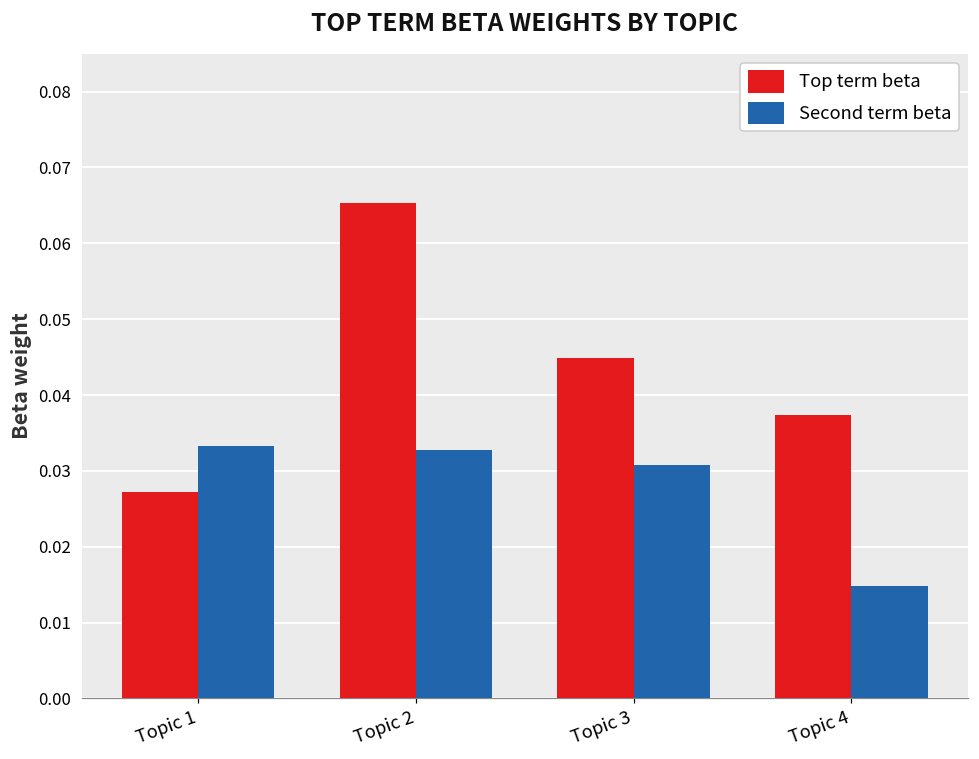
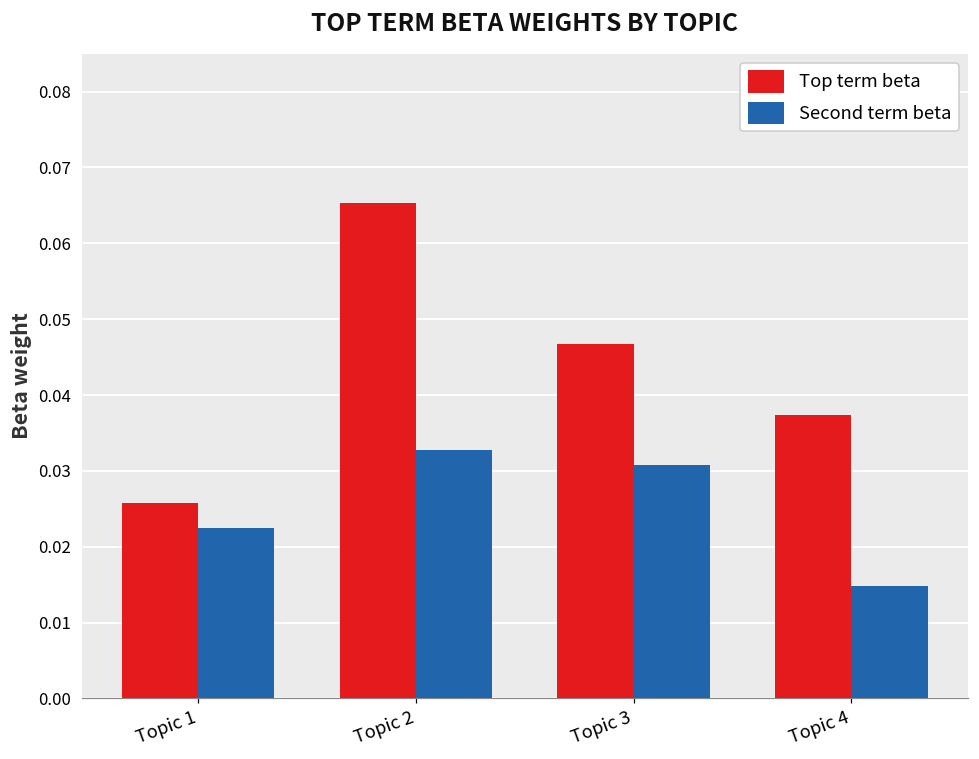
Top term beta, Topic 1: 0.027 -> 0.026
Second term beta, Topic 1: 0.033 -> 0.023
Top term beta, Topic 3: 0.045 -> 0.047
